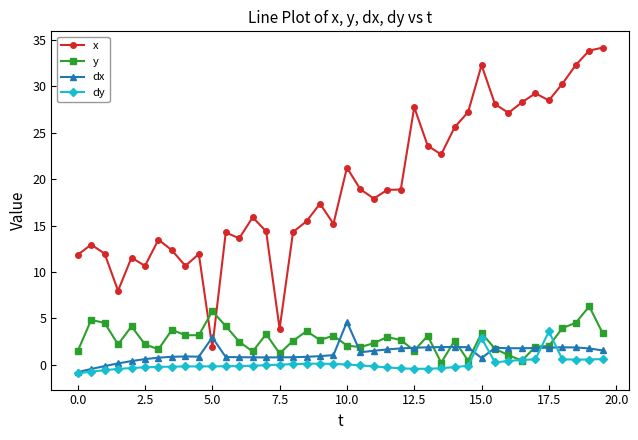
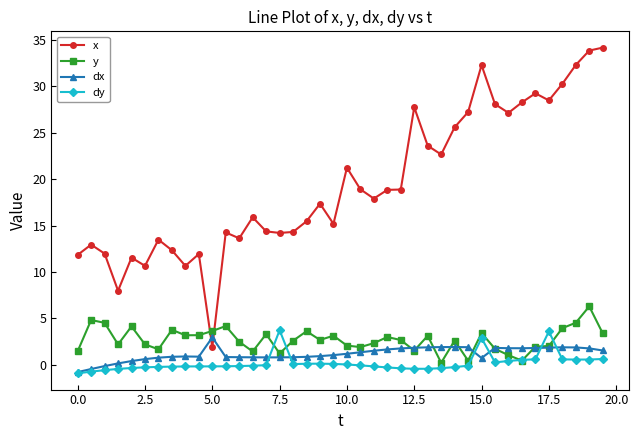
y, 5.0: 6 -> 4
x, 7.5: 4 -> 14
dy, 7.5: 0 -> 4
dx, 10.0: 5 -> 1
